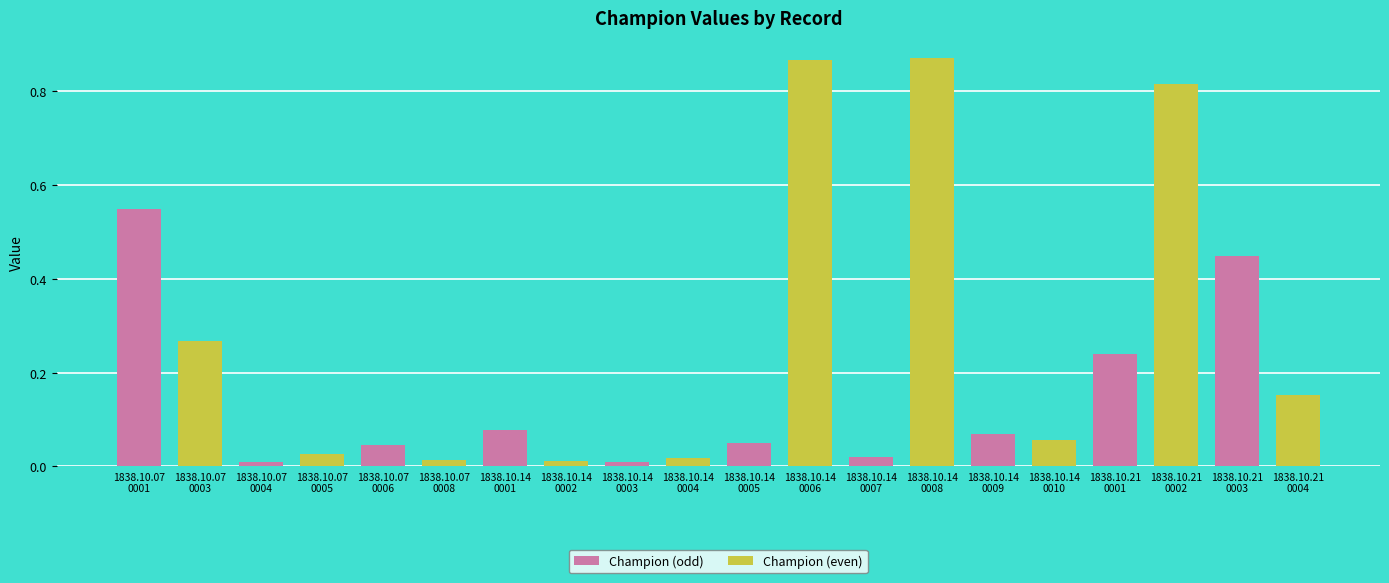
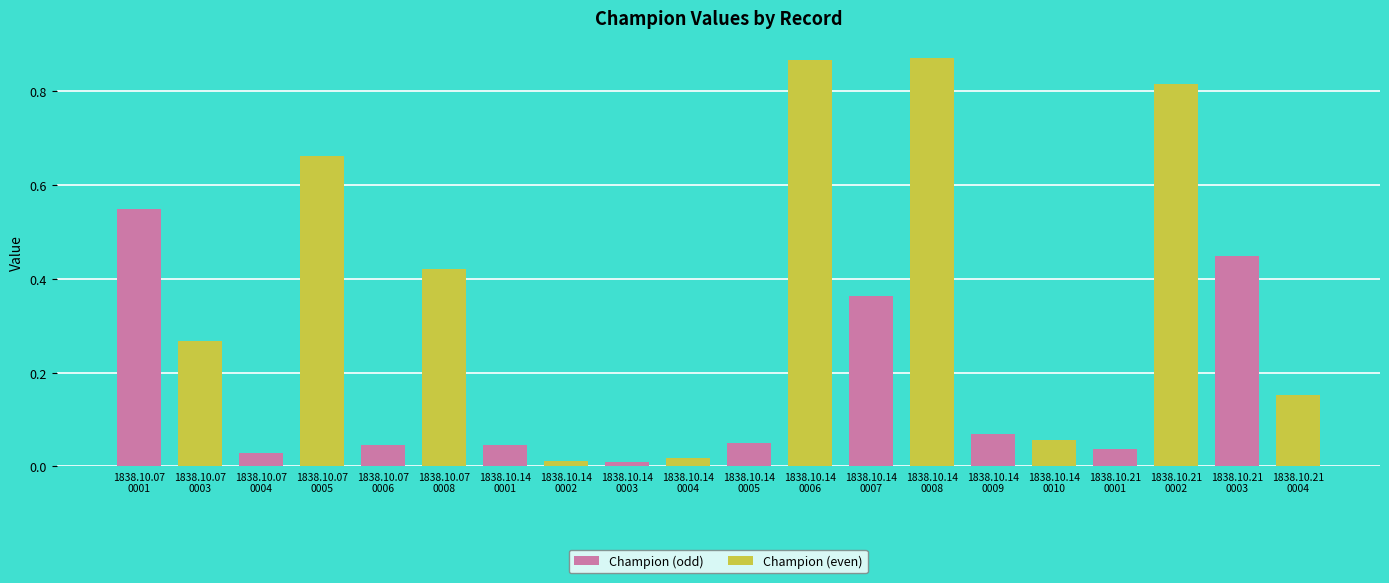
Champion (odd), 1838.10.07 0004: 0.01 -> 0.03
Champion (even), 1838.10.07 0005: 0.03 -> 0.66
Champion (even), 1838.10.07 0008: 0.01 -> 0.42
Champion (odd), 1838.10.14 0001: 0.08 -> 0.05
Champion (odd), 1838.10.14 0007: 0.02 -> 0.36
Champion (odd), 1838.10.21 0001: 0.24 -> 0.04
